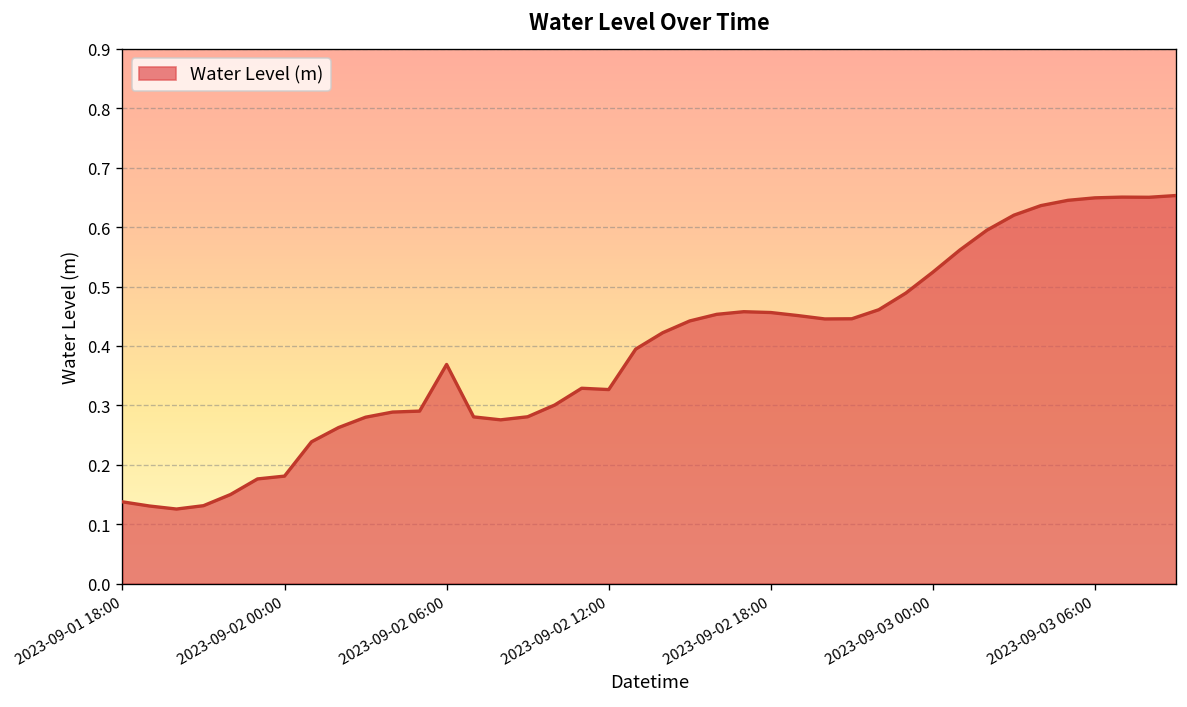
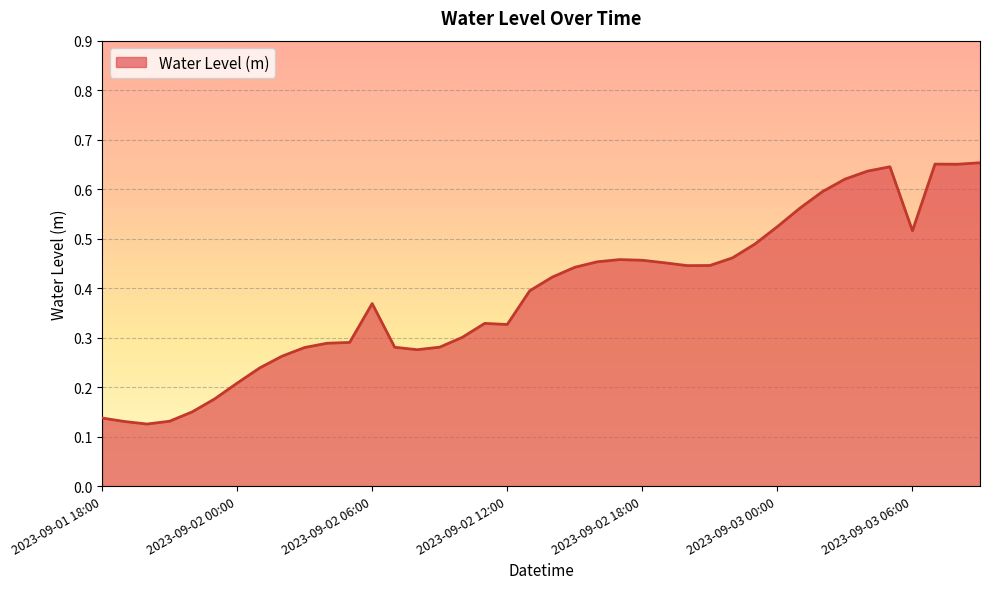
2023-09-02 00:00: 0.18 -> 0.21
2023-09-03 06:00: 0.65 -> 0.52
